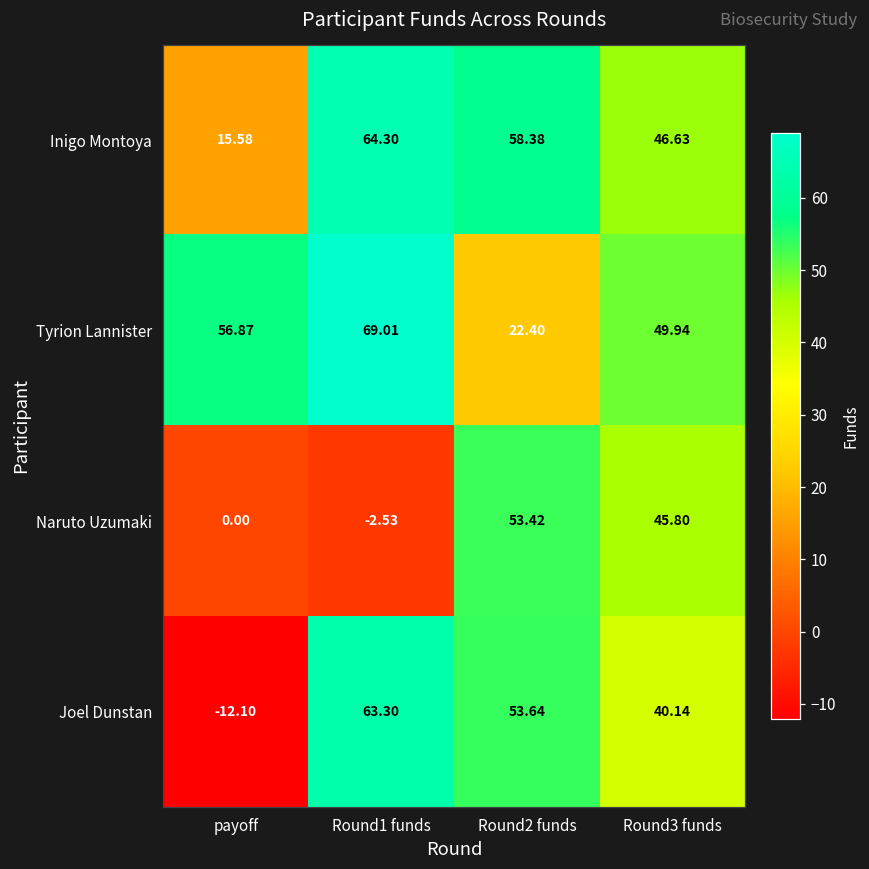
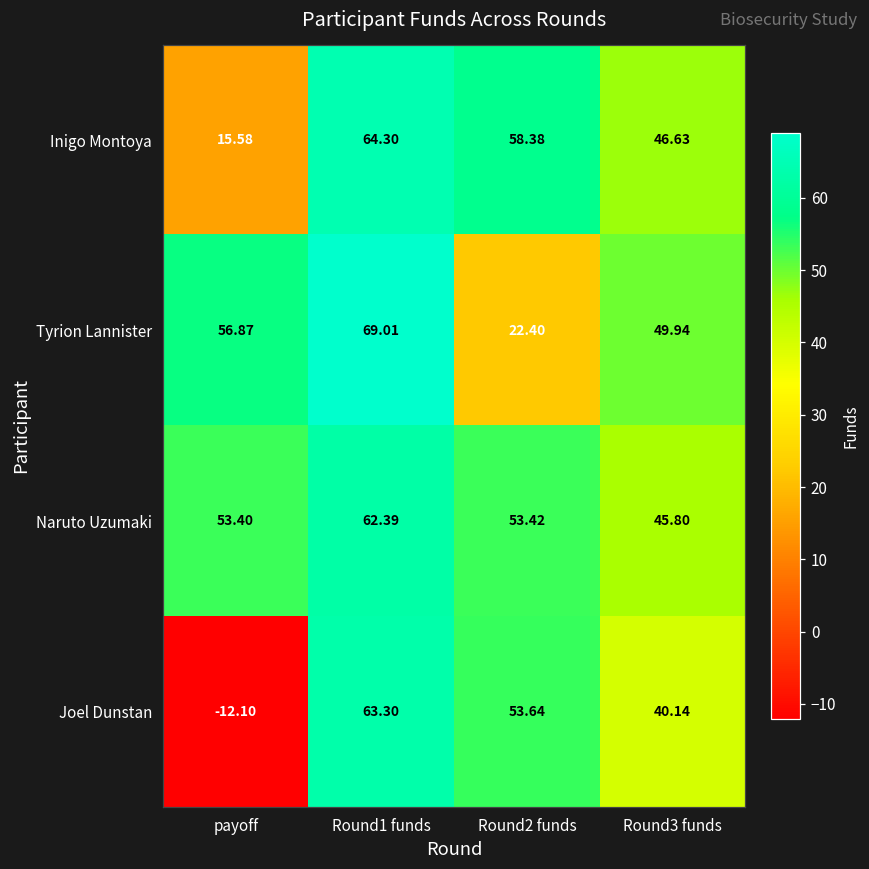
Naruto Uzumaki, payoff: 0.00 -> 53.40
Naruto Uzumaki, Round1 funds: -2.53 -> 62.39
